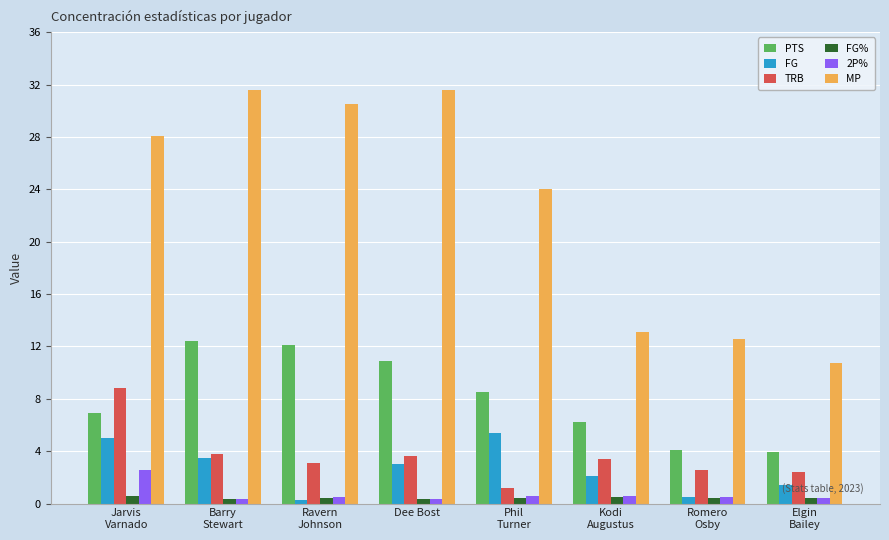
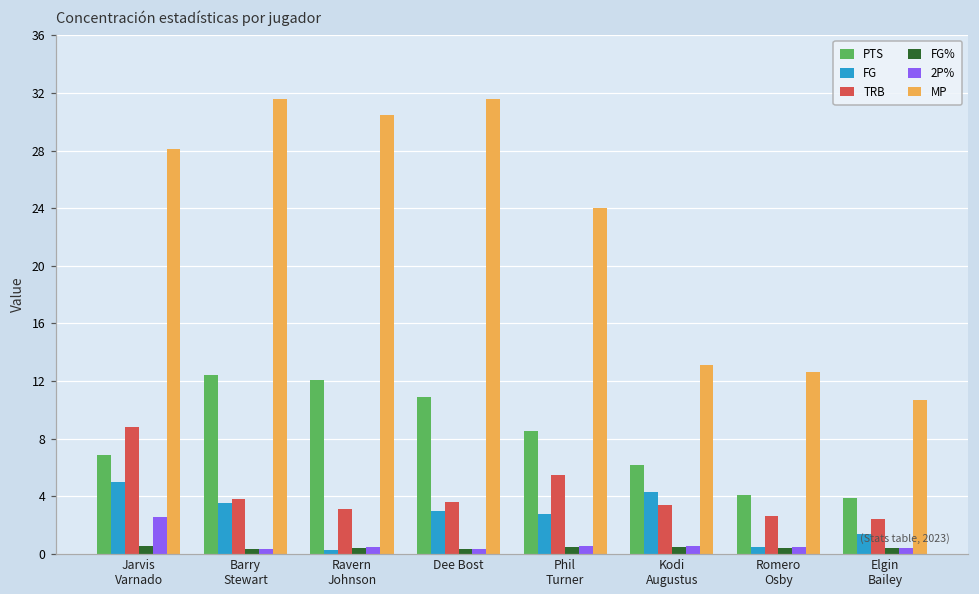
FG, Phil Turner: 5.4 -> 2.8
TRB, Phil Turner: 1.2 -> 5.5
FG, Kodi Augustus: 2.1 -> 4.3
